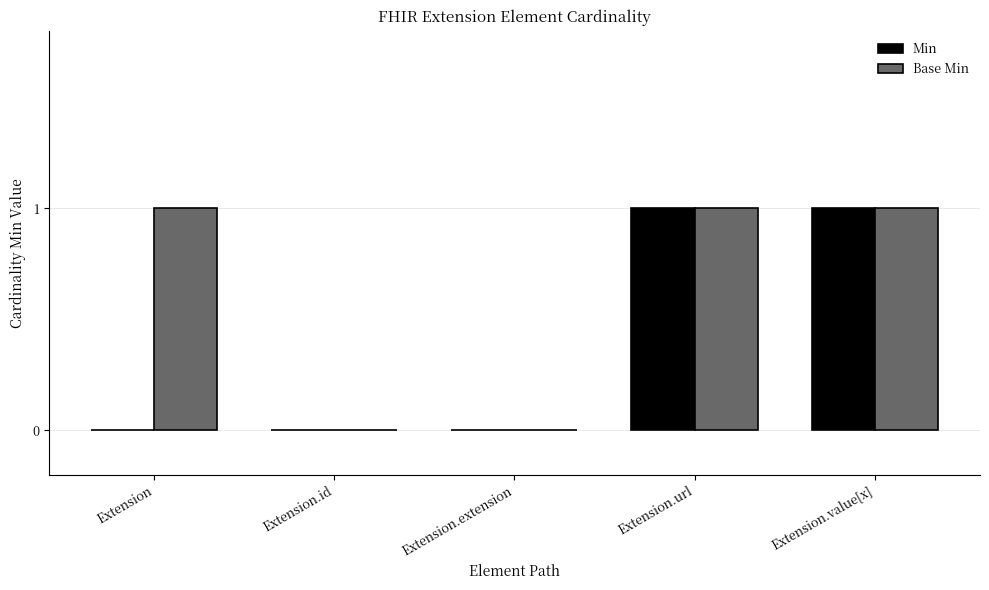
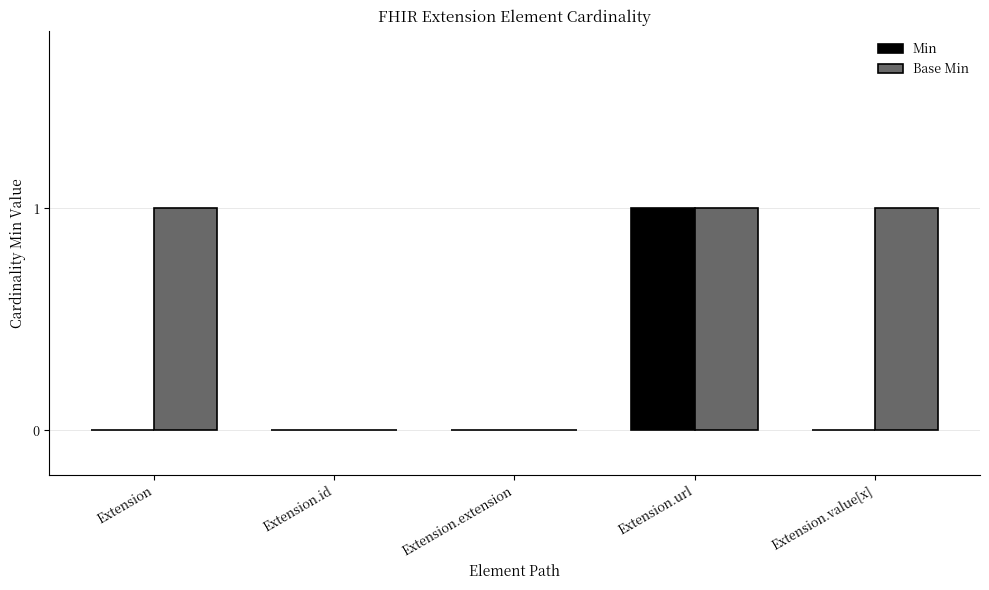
Min, Extension.value[x]: 1 -> 0
